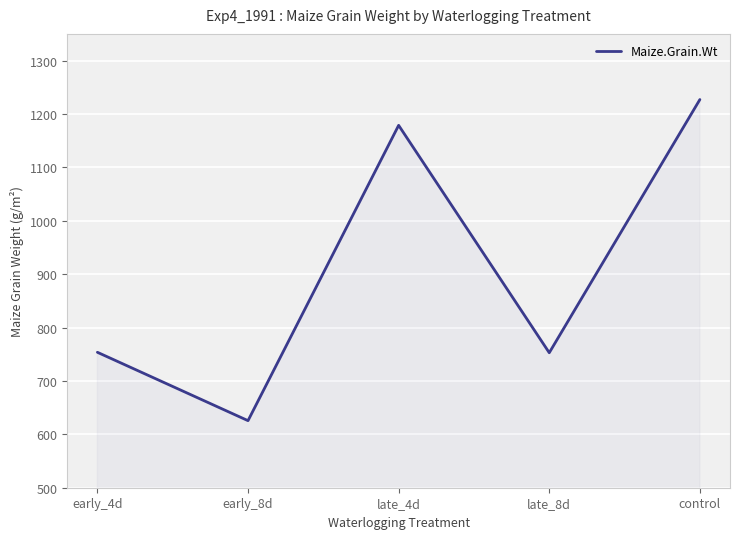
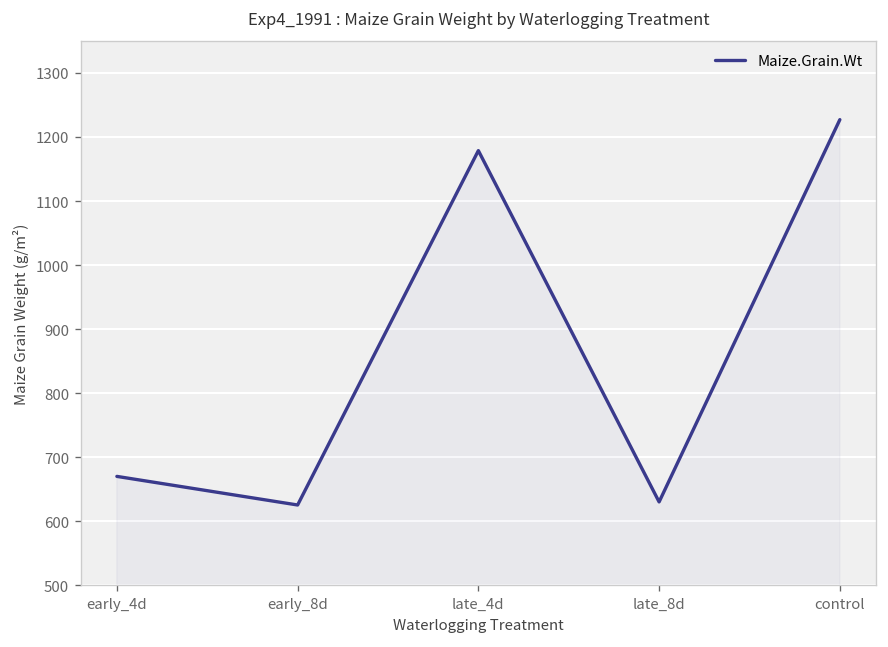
early_4d: 750 -> 670
late_8d: 750 -> 630
